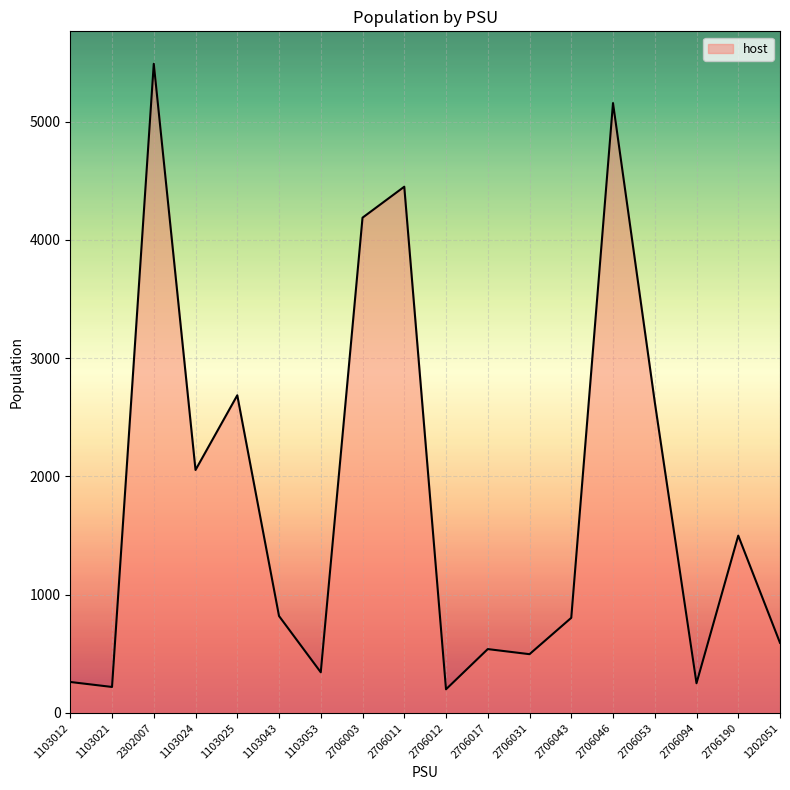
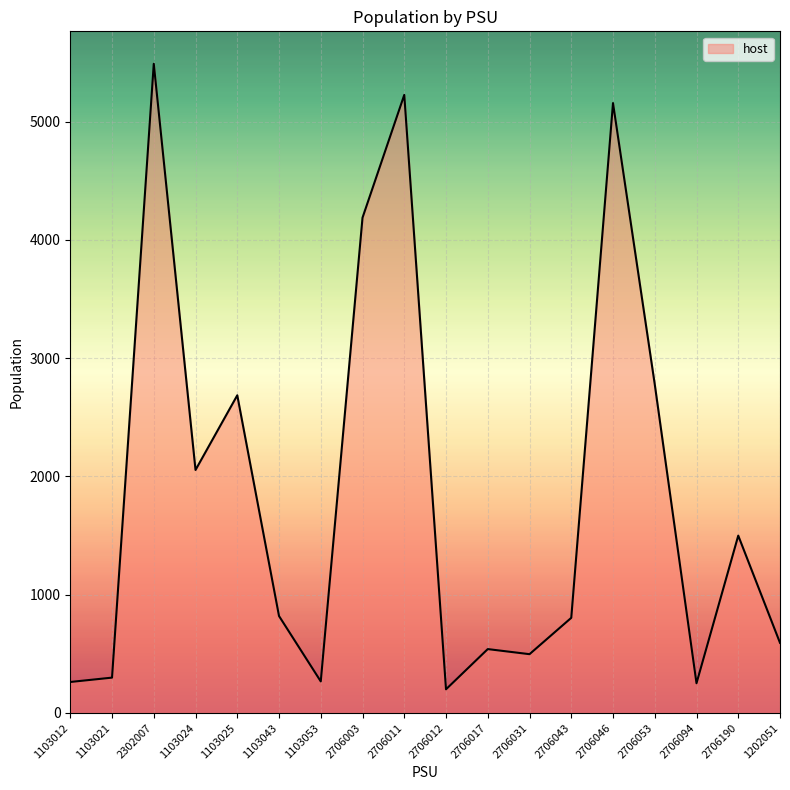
1103021: 220 -> 300
1103053: 340 -> 270
2706011: 4450 -> 5230
2706053: 2630 -> 2780
